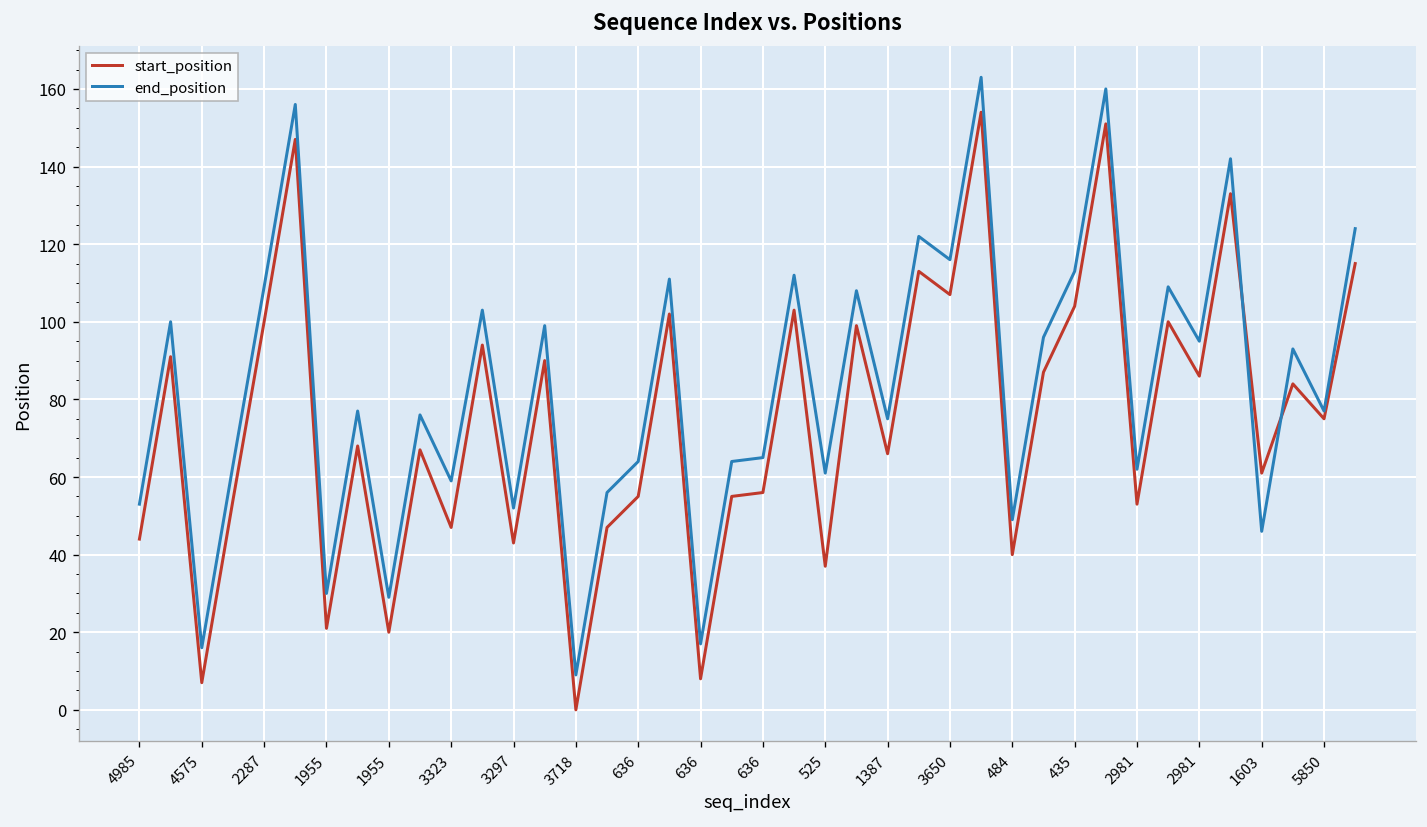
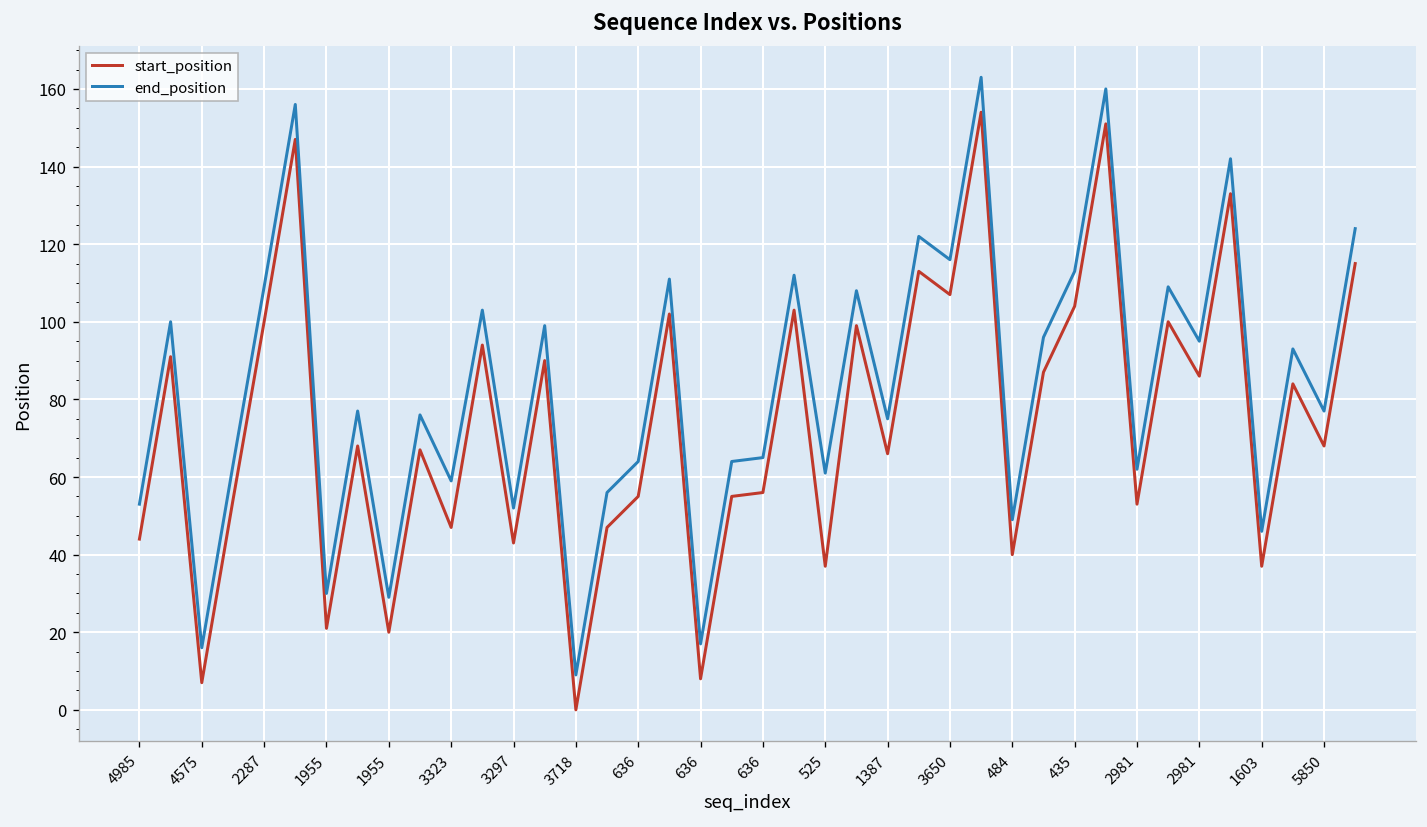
start_position, 1603: 61 -> 37
start_position, 5850: 75 -> 68
